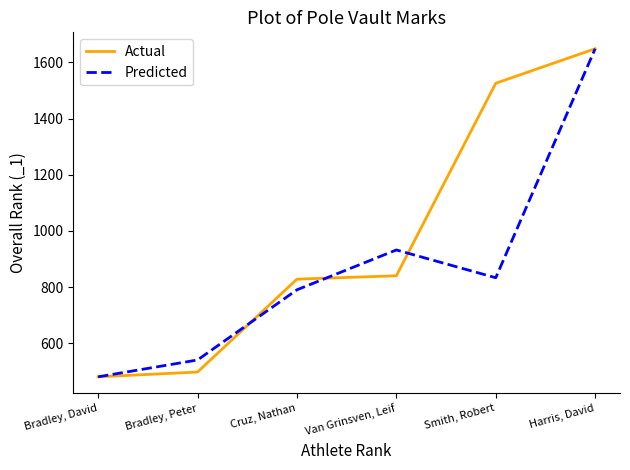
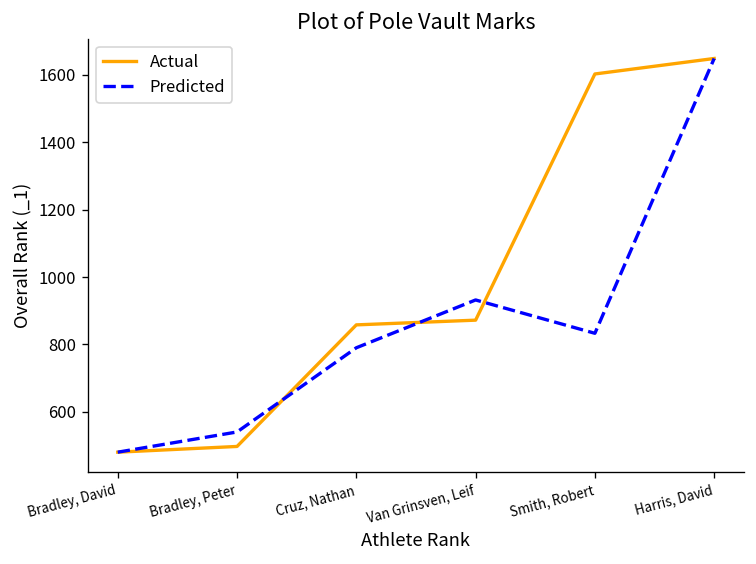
Actual, Cruz, Nathan: 830 -> 860
Actual, Van Grinsven, Leif: 840 -> 870
Actual, Smith, Robert: 1530 -> 1600
